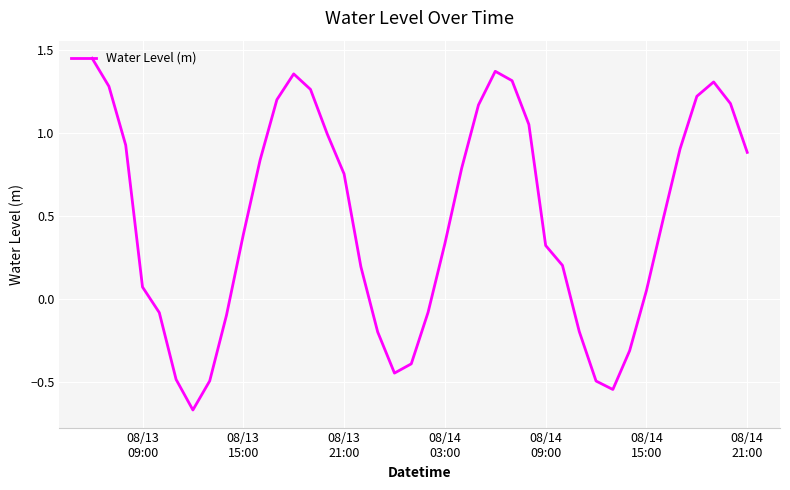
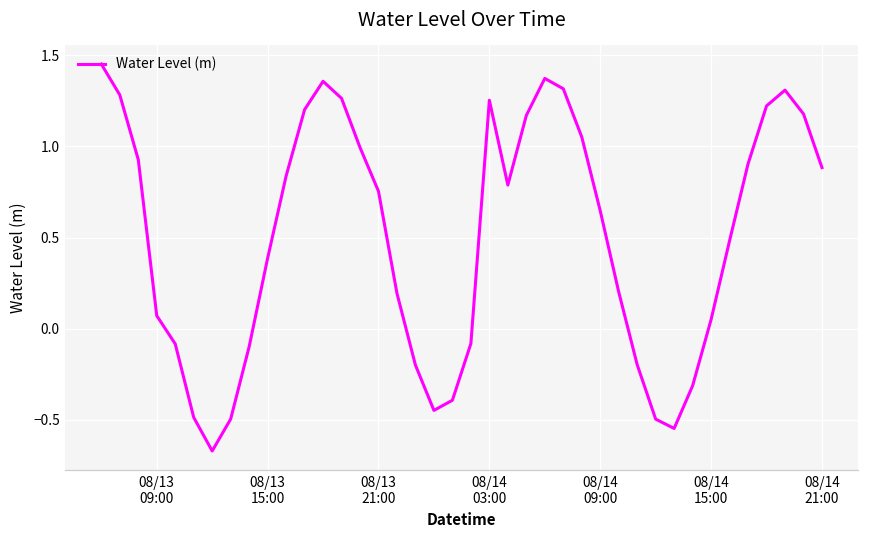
08/14 03:00: 0.33 -> 1.25
08/14 09:00: 0.32 -> 0.65
